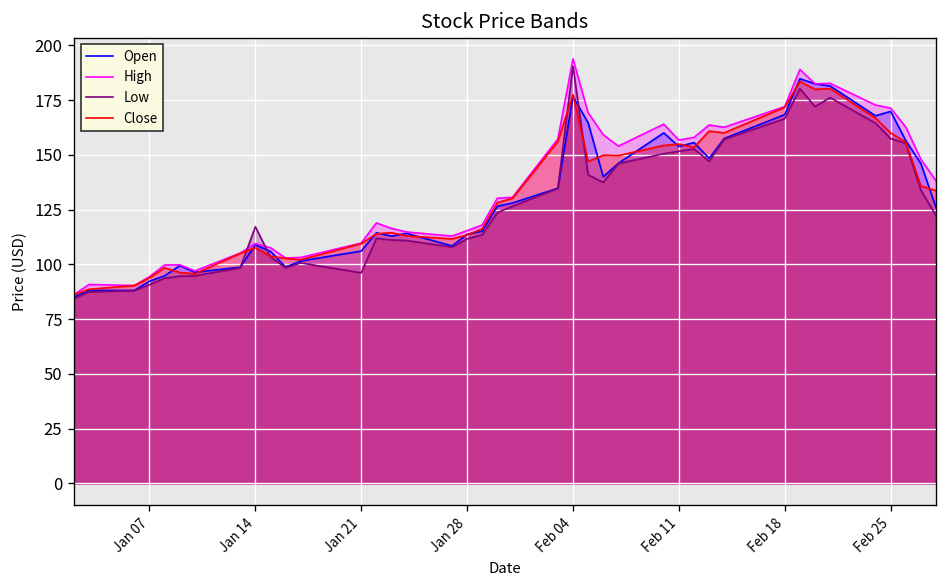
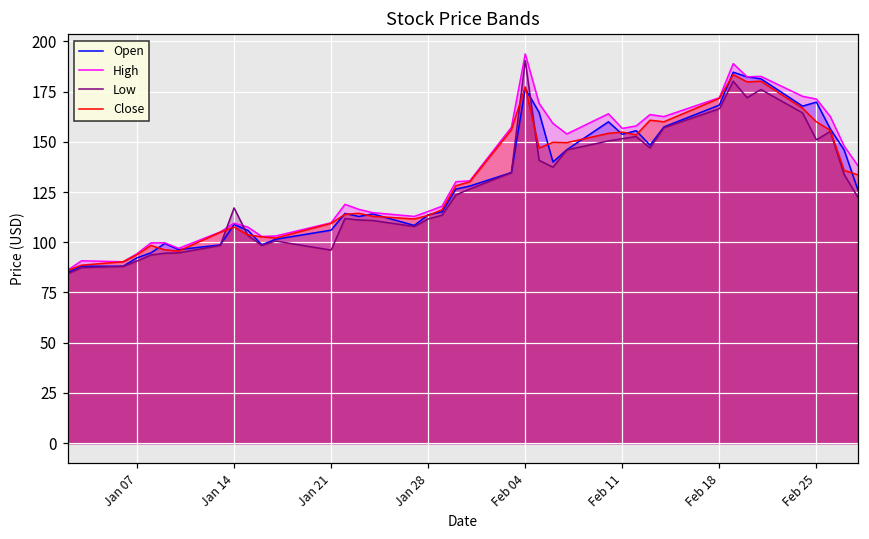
Low, Feb 25: 157 -> 151
